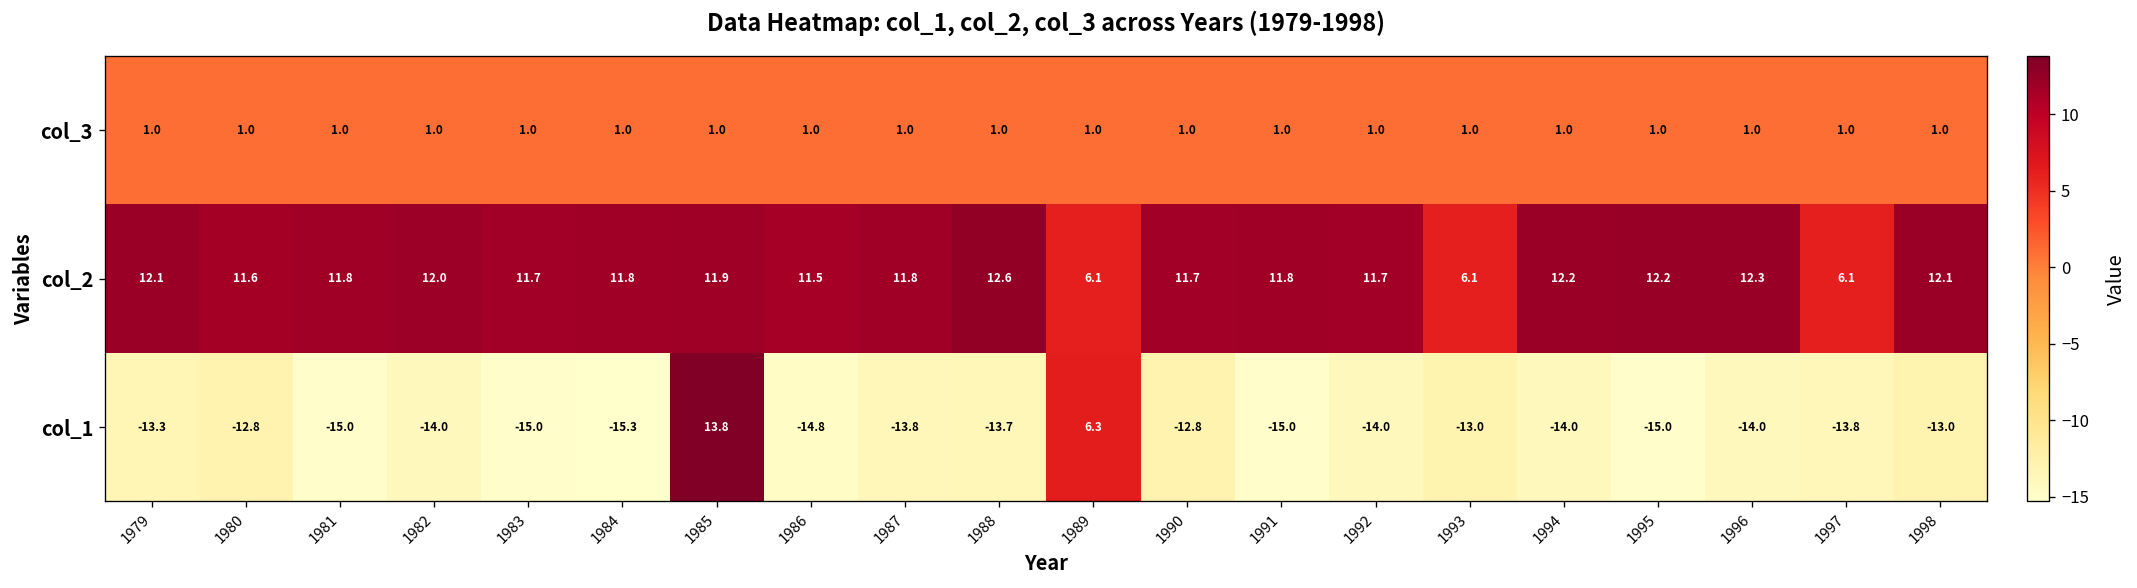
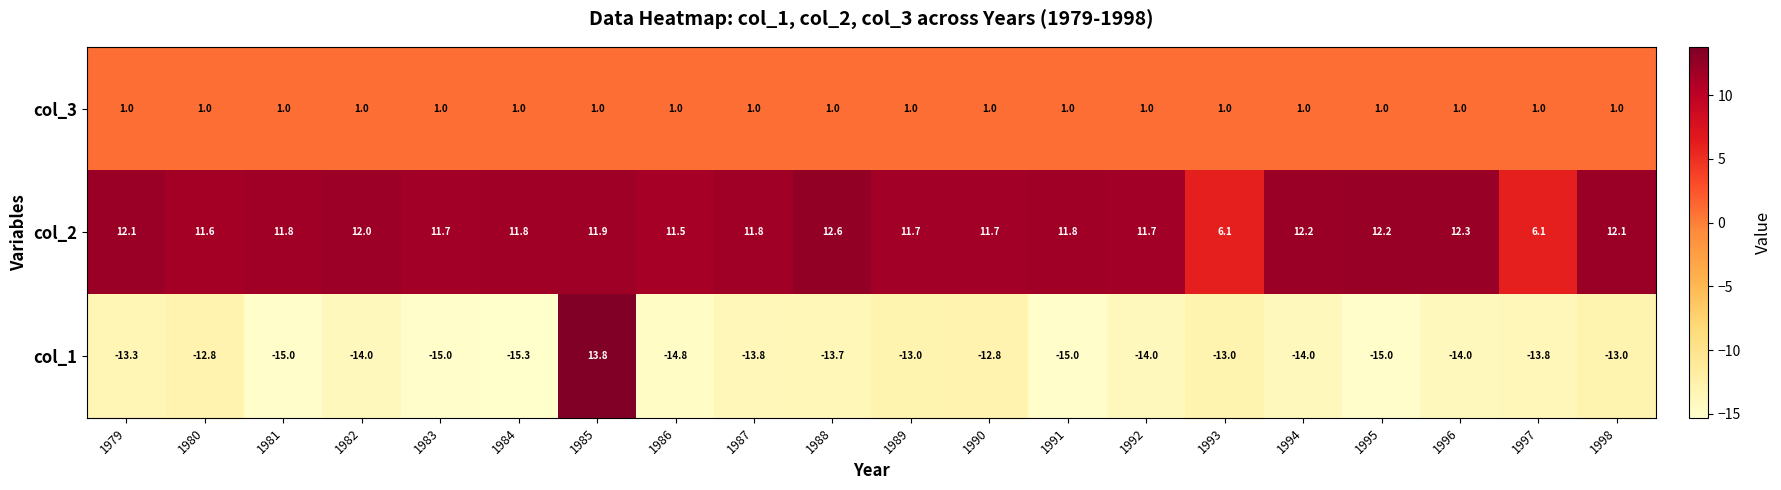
col_2, 1989: 6.1 -> 11.7
col_1, 1989: 6.3 -> -13.0
